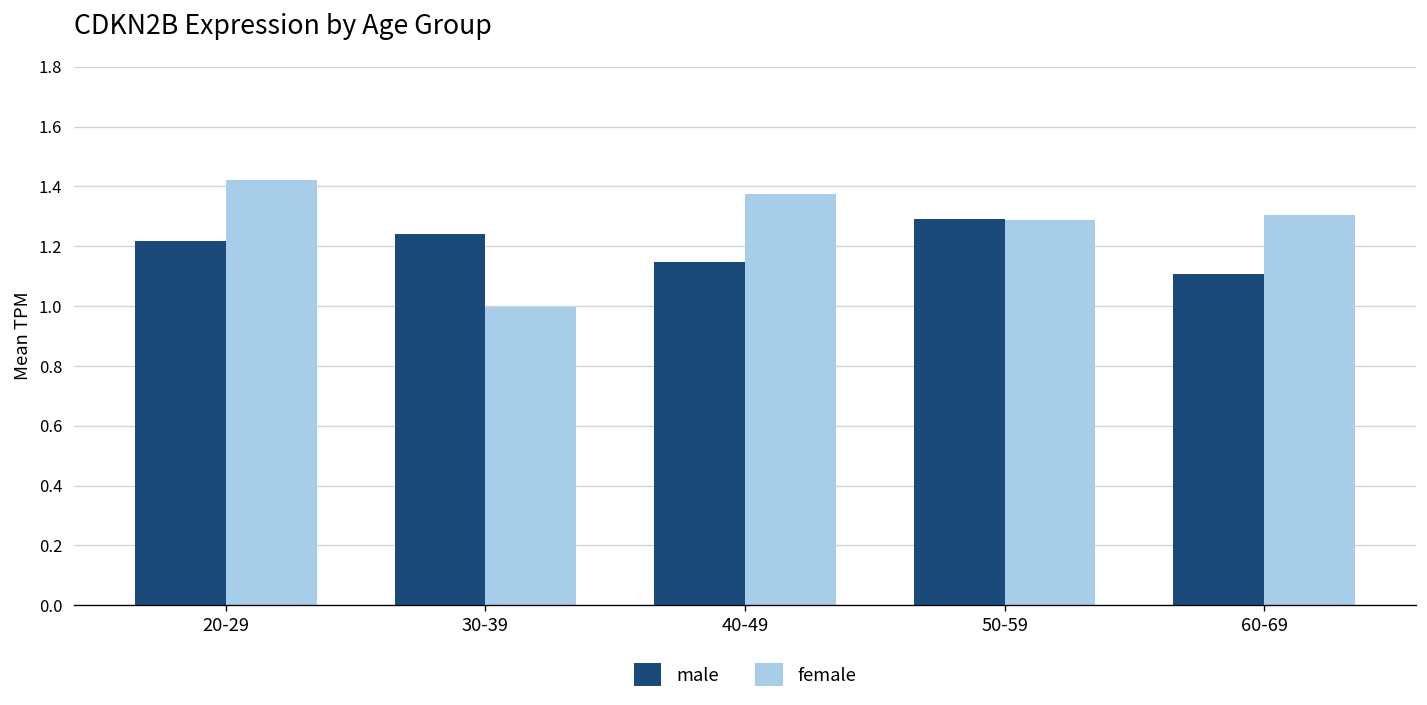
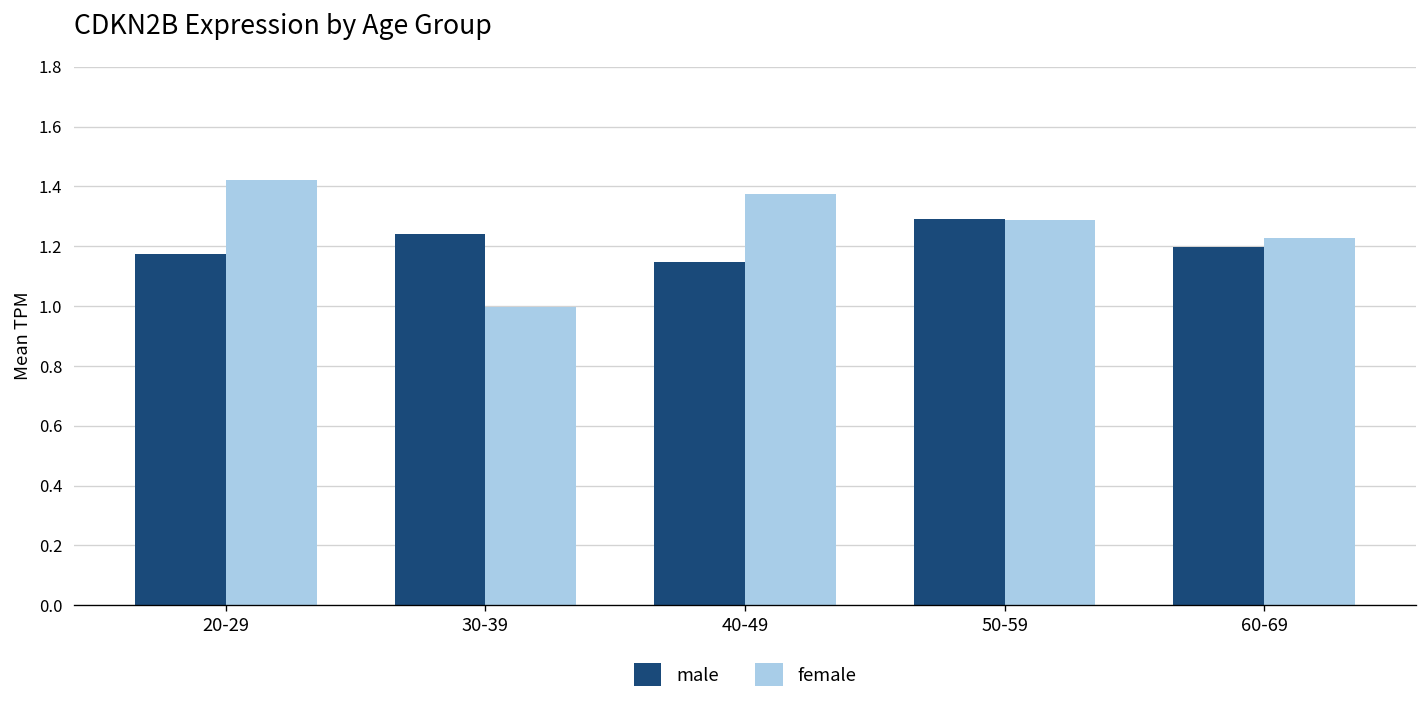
male, 20-29: 1.22 -> 1.17
male, 60-69: 1.11 -> 1.20
female, 60-69: 1.31 -> 1.23
